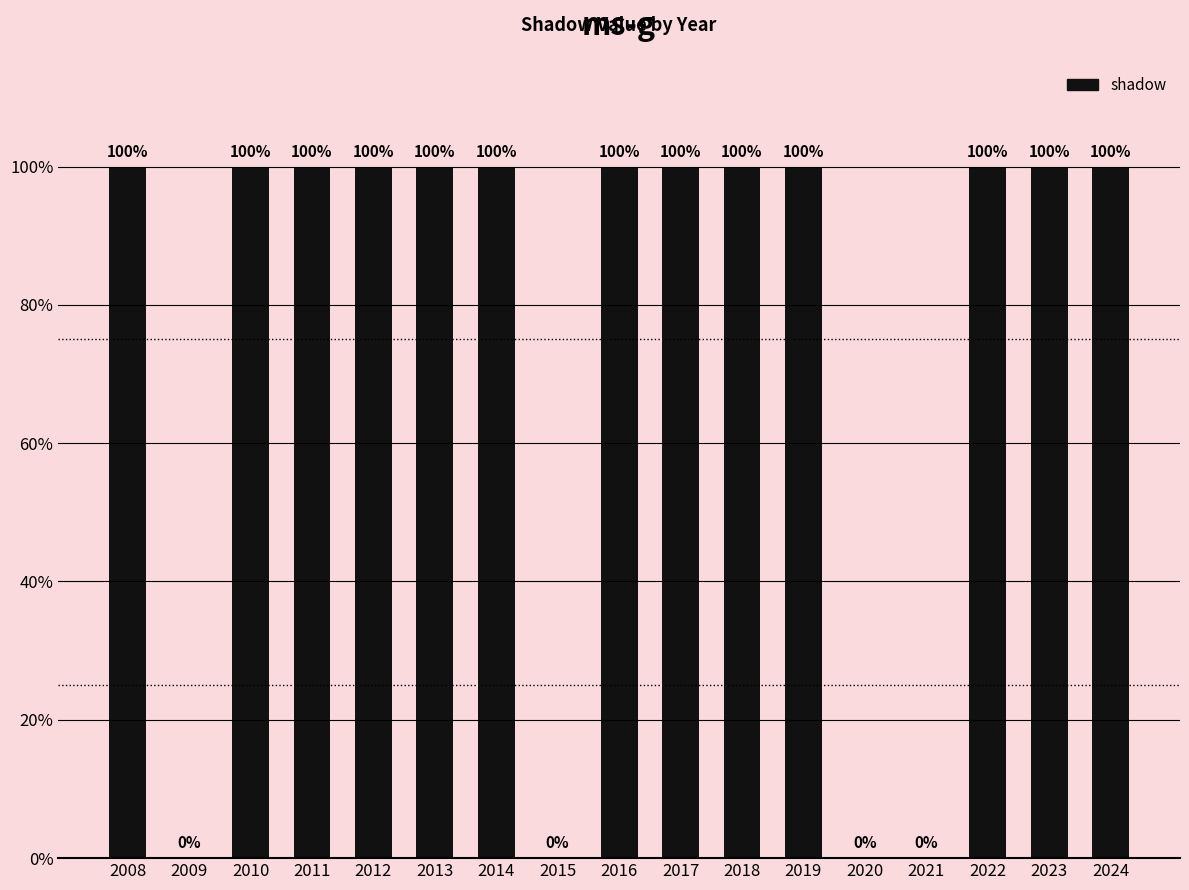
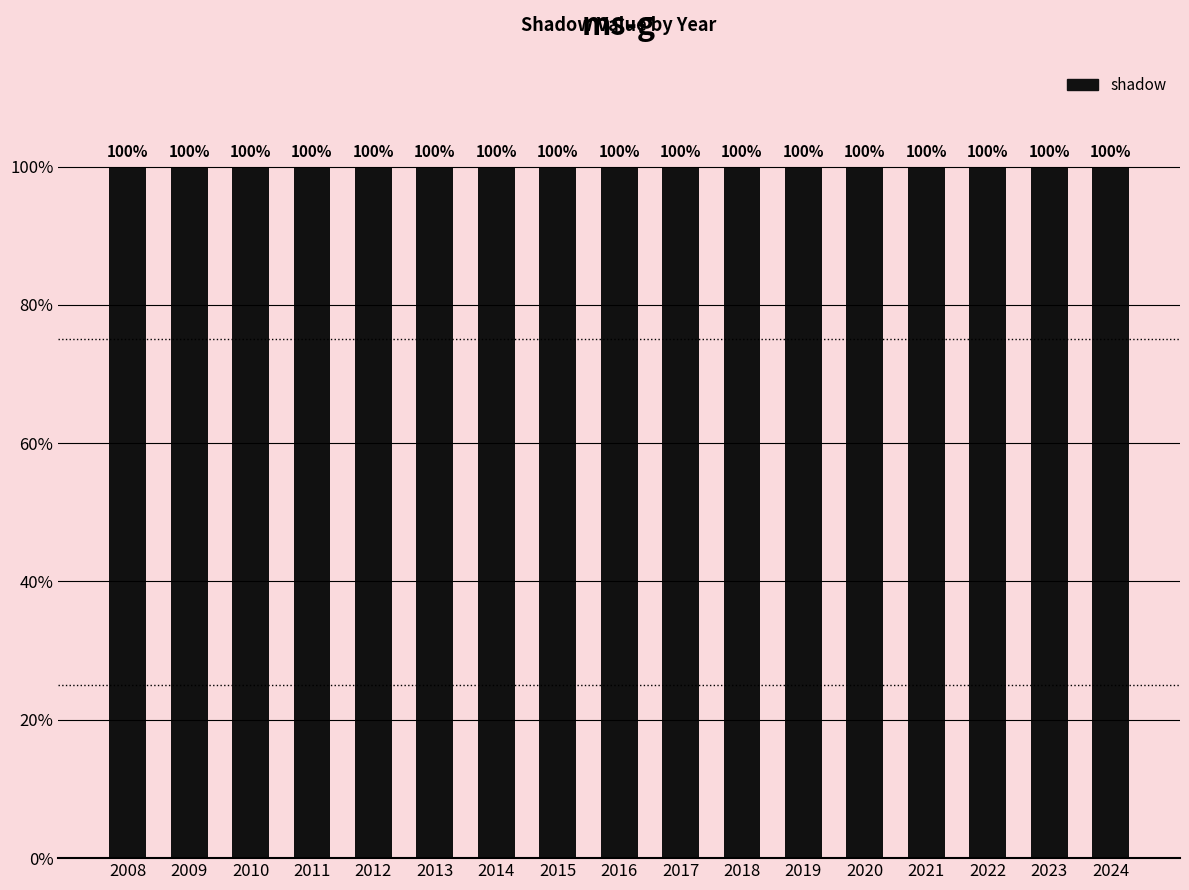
2009: 0% -> 100%
2015: 0% -> 100%
2020: 0% -> 100%
2021: 0% -> 100%
